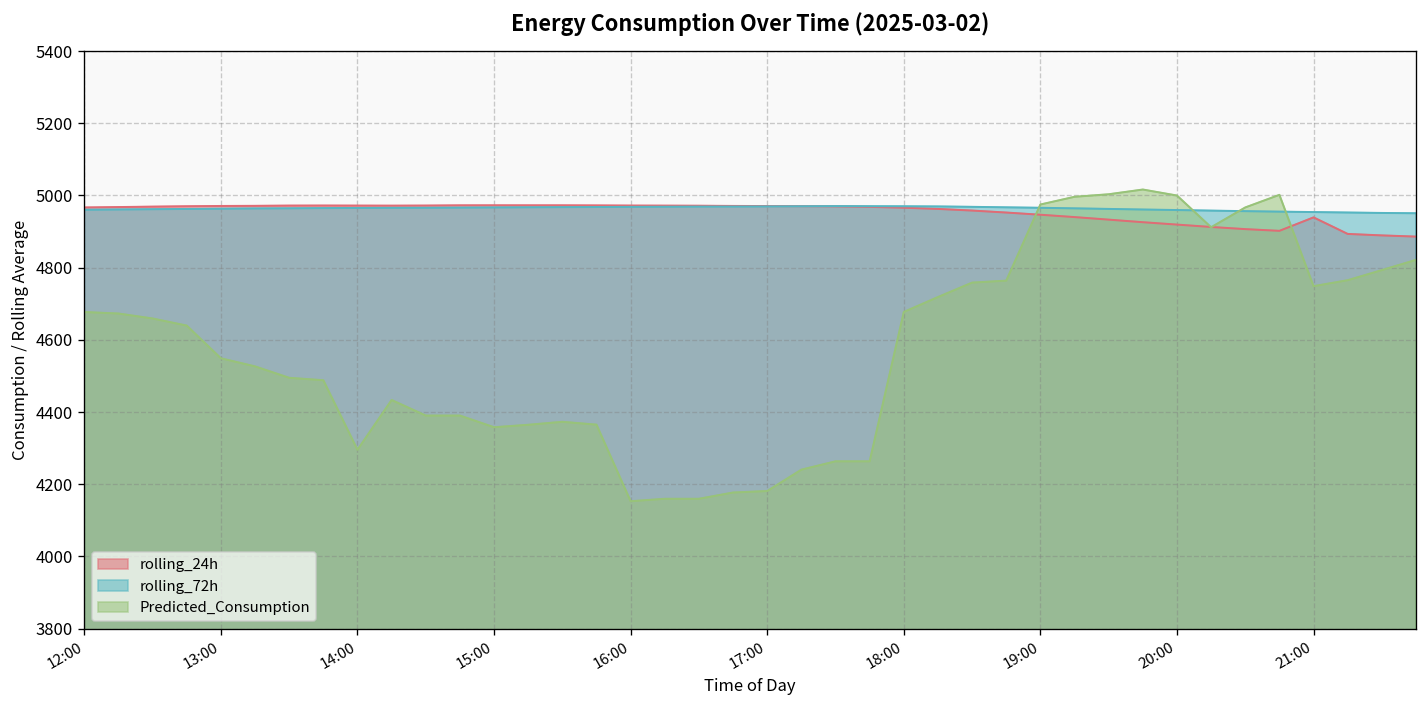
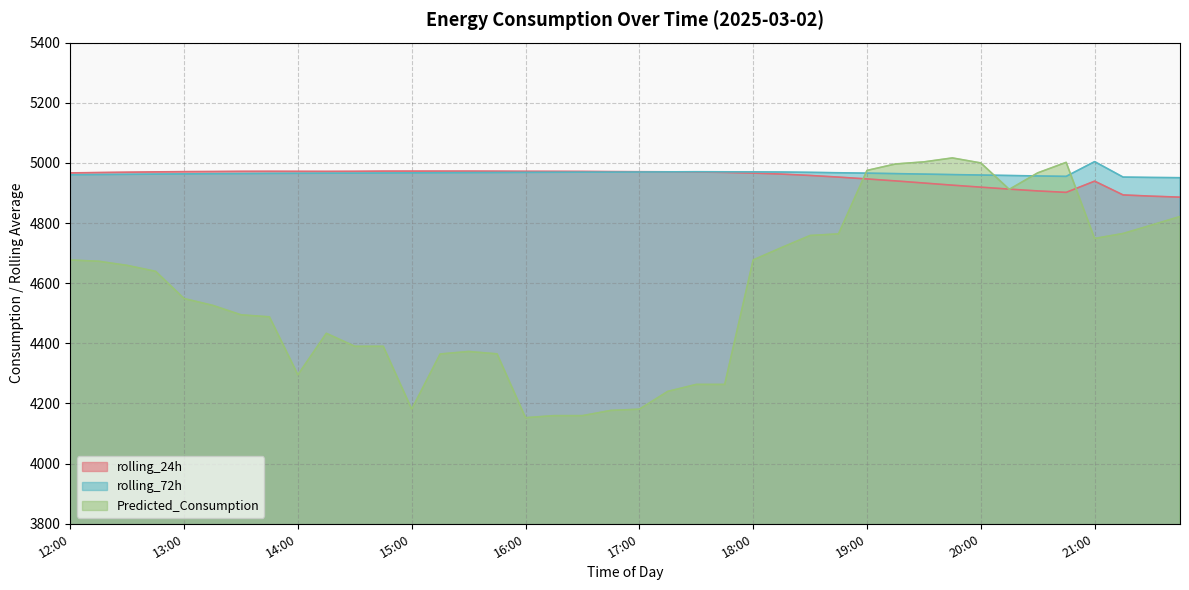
Predicted_Consumption, 15:00: 4360 -> 4180
rolling_72h, 21:00: 4950 -> 5000
